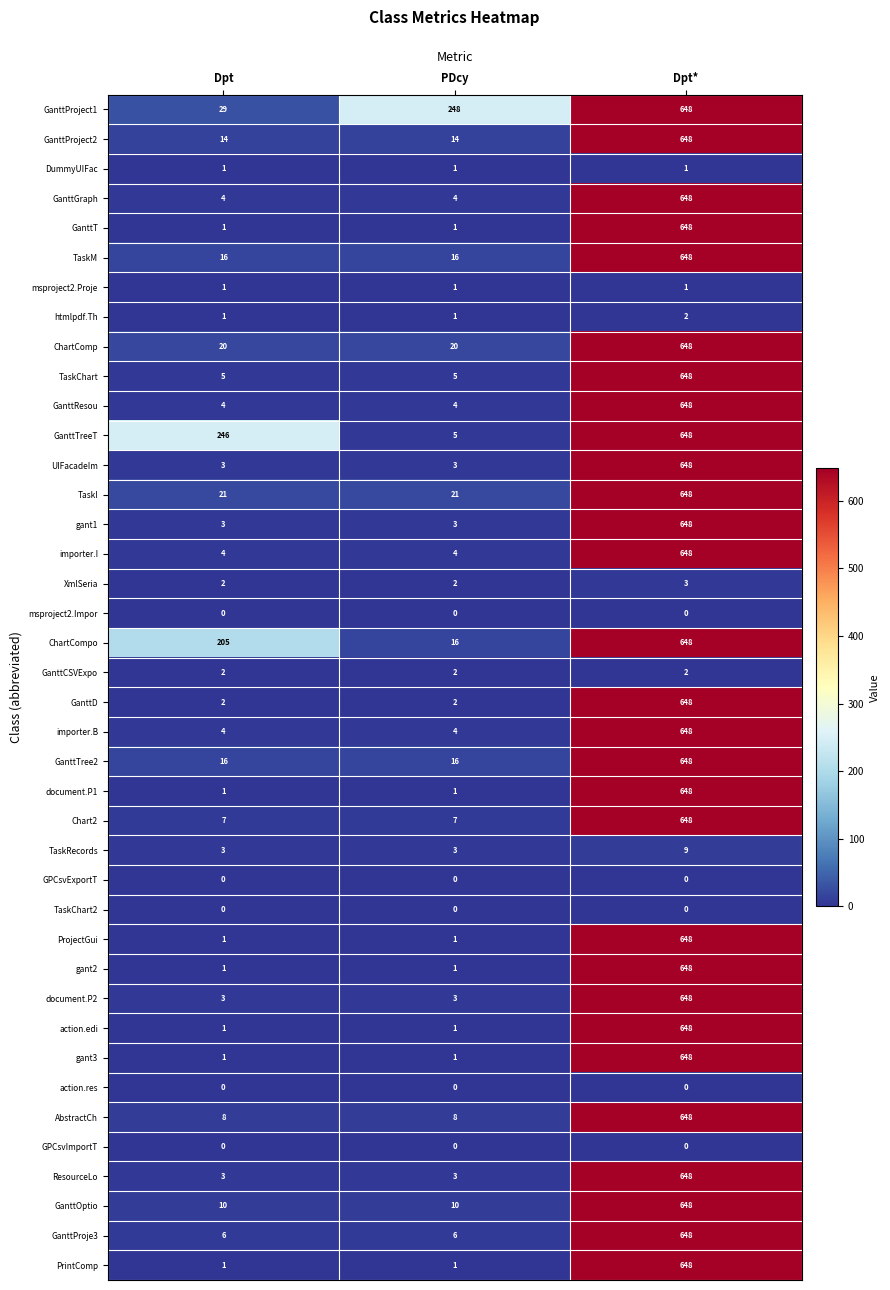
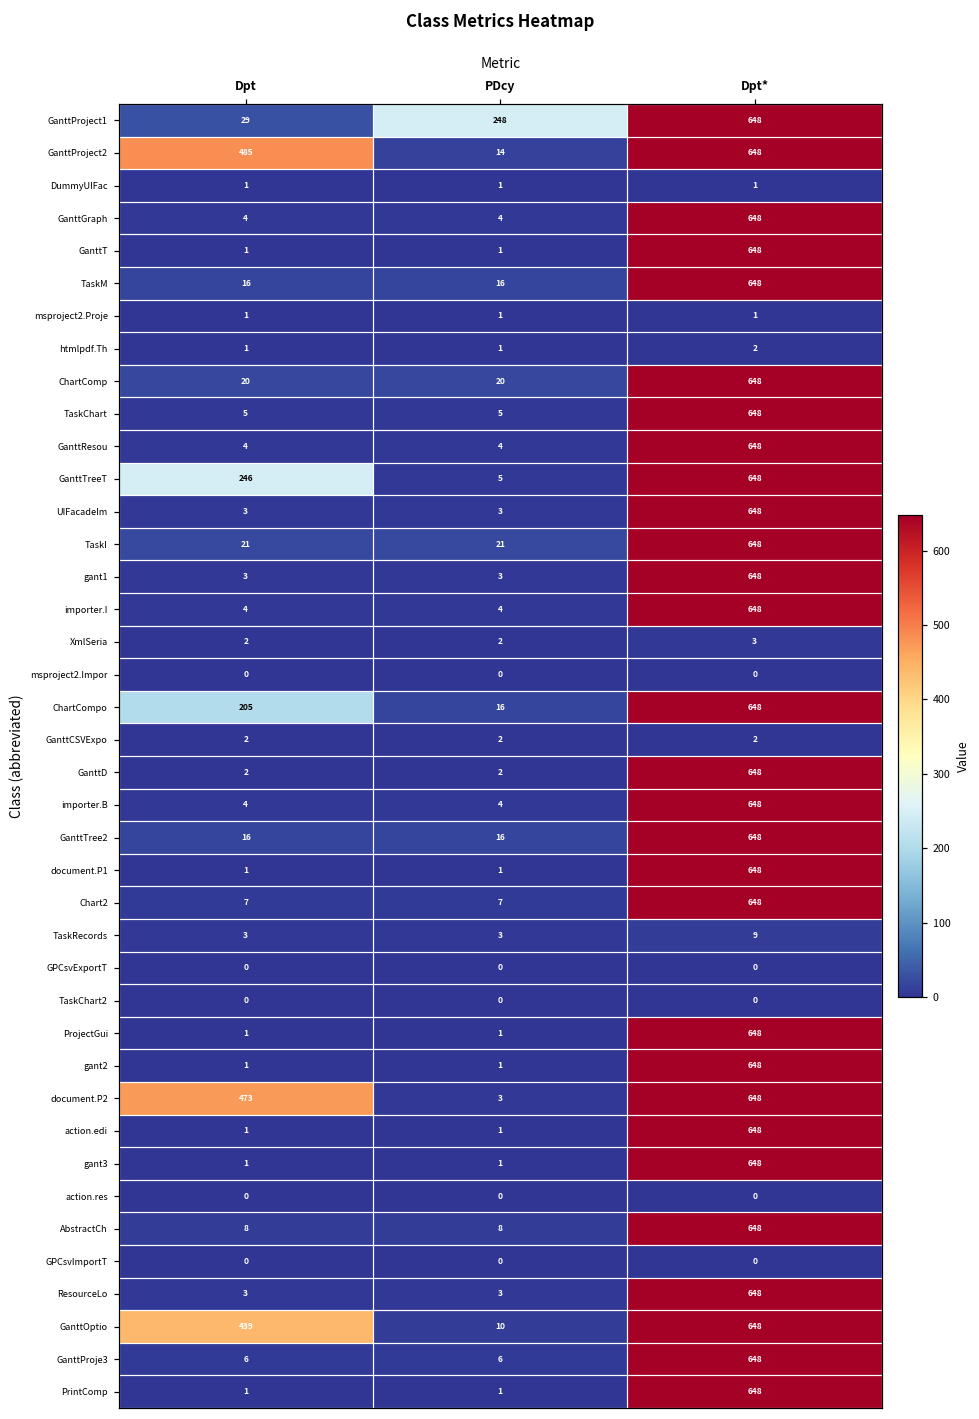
GanttProject2, Dpt: 14 -> 485
document.P2, Dpt: 3 -> 473
GanttOptio, Dpt: 10 -> 439
